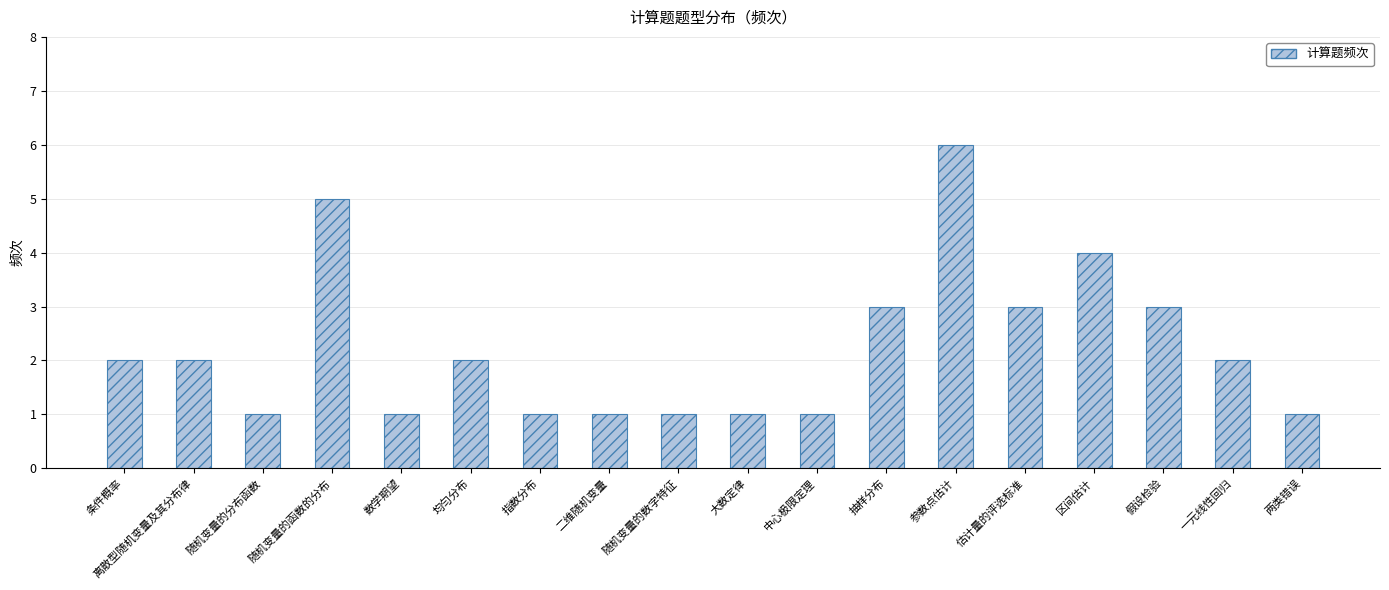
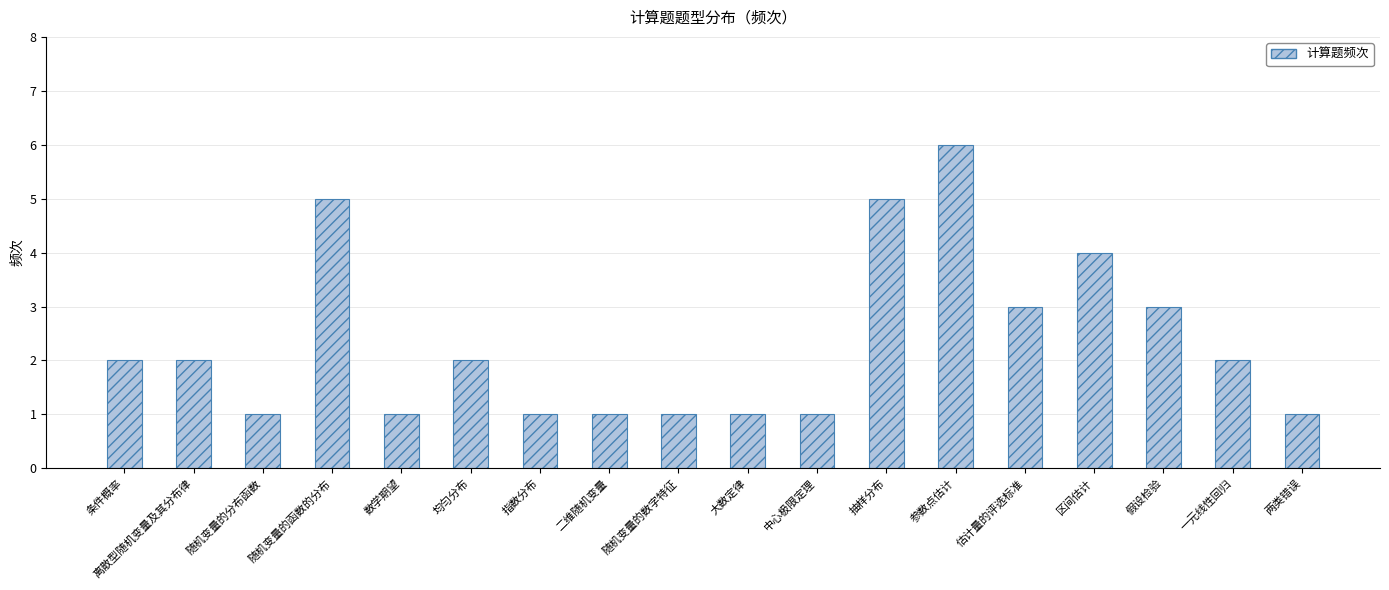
抽样分布: 3 -> 5
